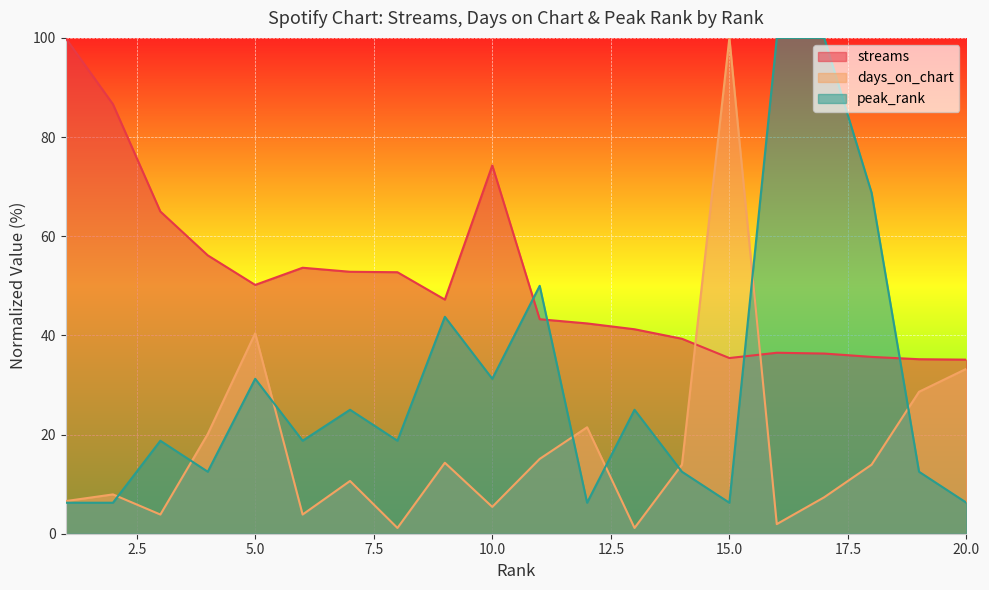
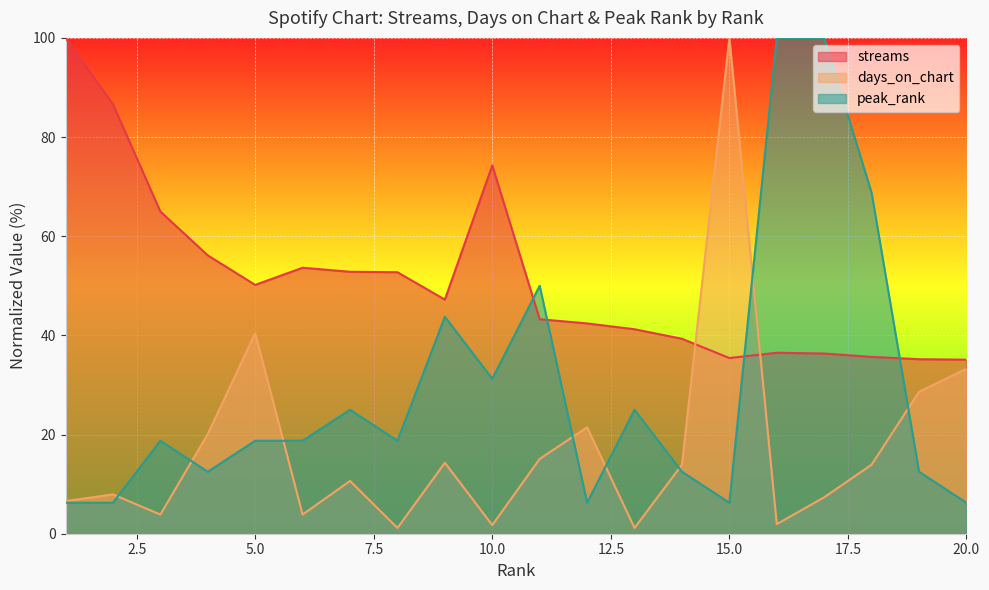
peak_rank, 5.0: 31 -> 19
days_on_chart, 10.0: 5 -> 2
